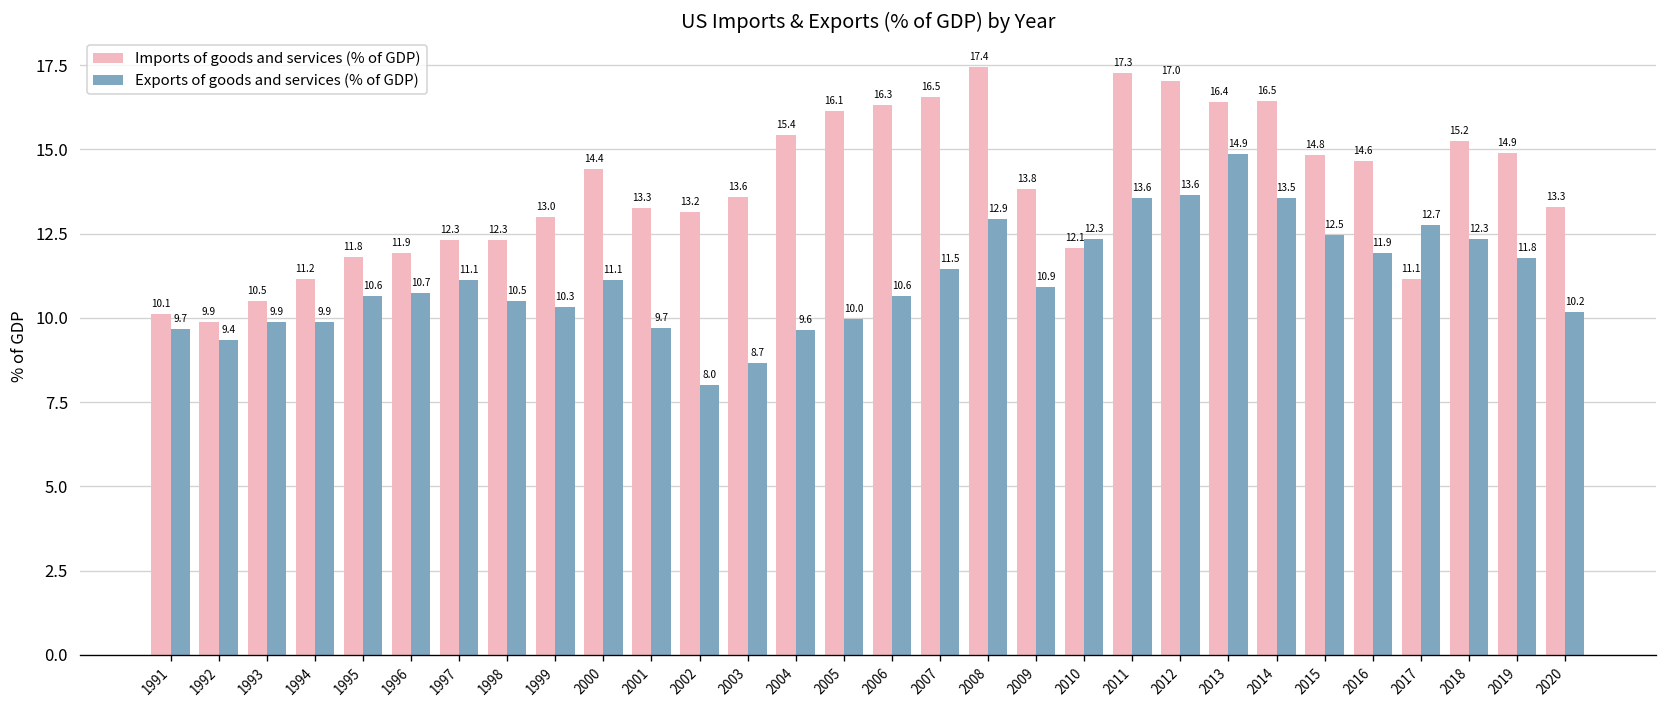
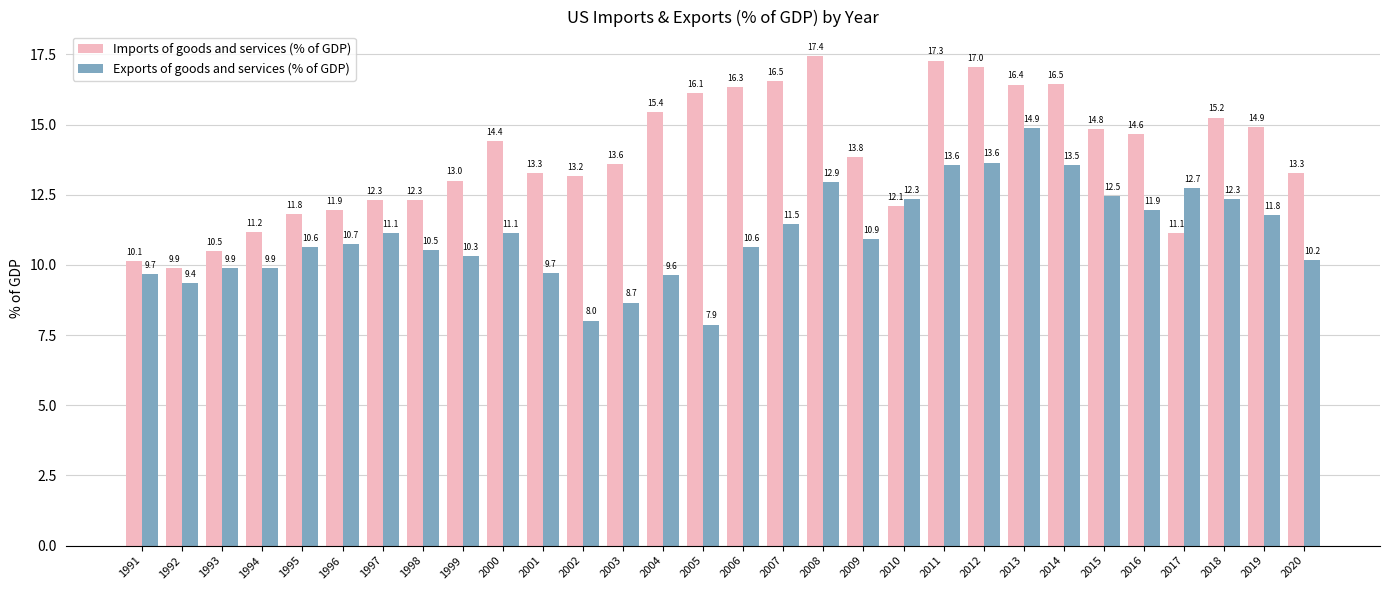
Exports of goods and services (% of GDP), 2005: 10.0 -> 7.9
